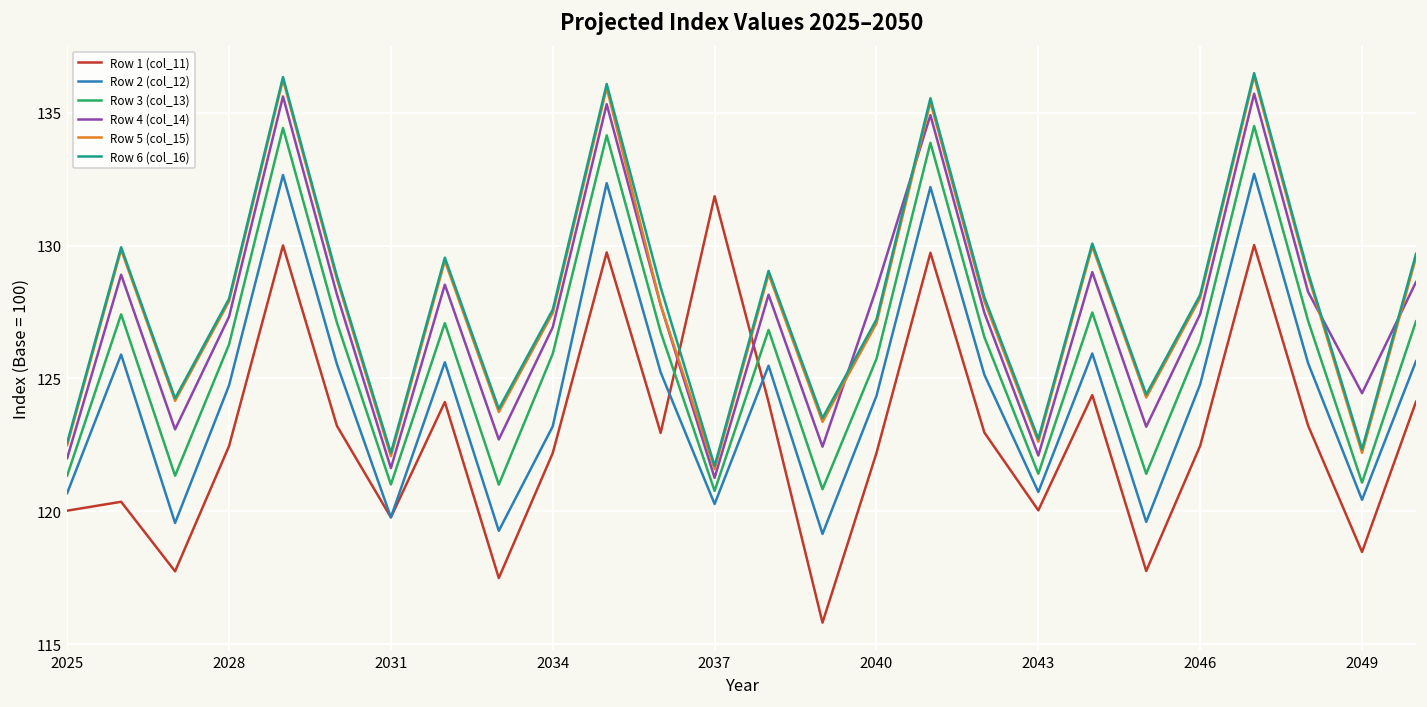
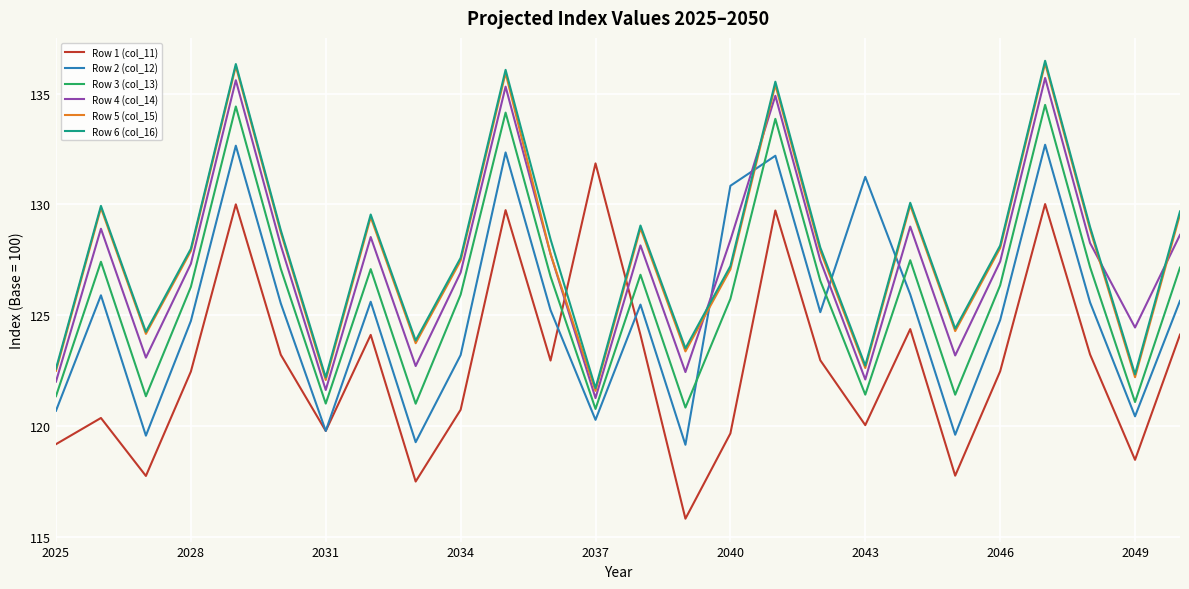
Row 1 (col_11), 2025: 120.0 -> 119.2
Row 1 (col_11), 2034: 122.2 -> 120.7
Row 1 (col_11), 2040: 122.2 -> 119.7
Row 2 (col_12), 2040: 124.3 -> 130.8
Row 2 (col_12), 2043: 120.7 -> 131.2
